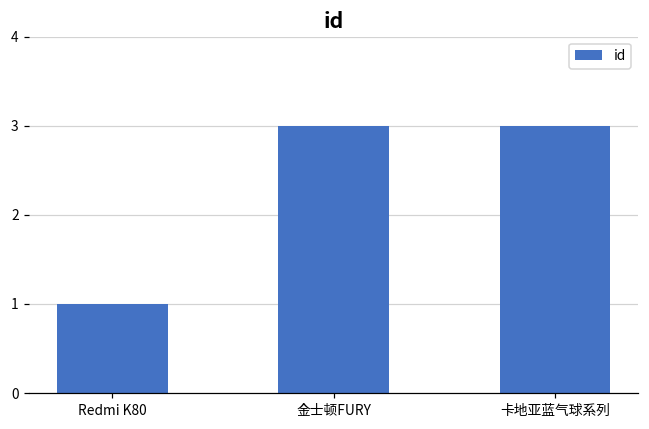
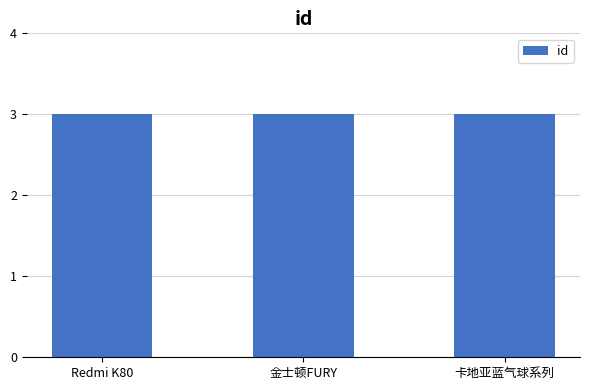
Redmi K80: 1 -> 3
